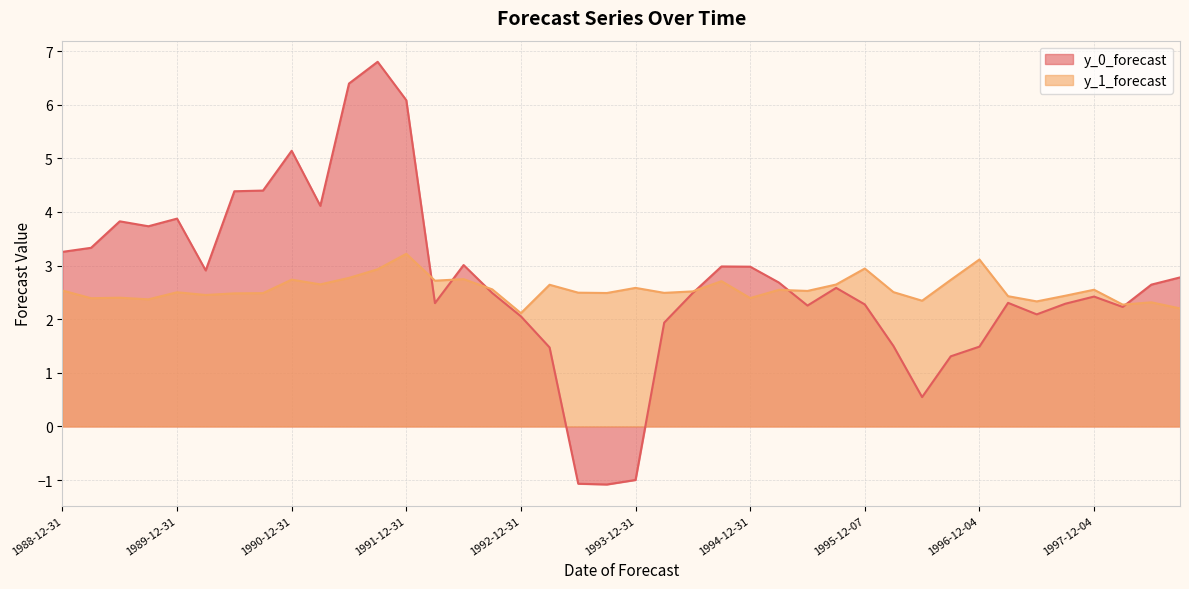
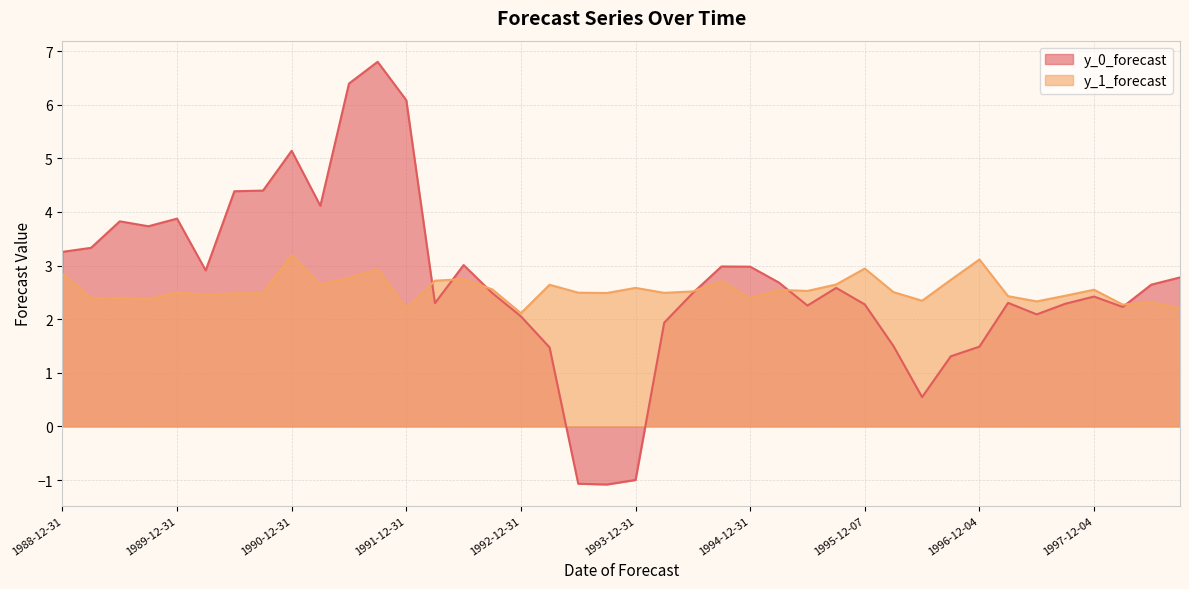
y_1_forecast, 1988-12-31: 2.5 -> 2.8
y_1_forecast, 1990-12-31: 2.7 -> 3.2
y_1_forecast, 1991-12-31: 3.2 -> 2.2
